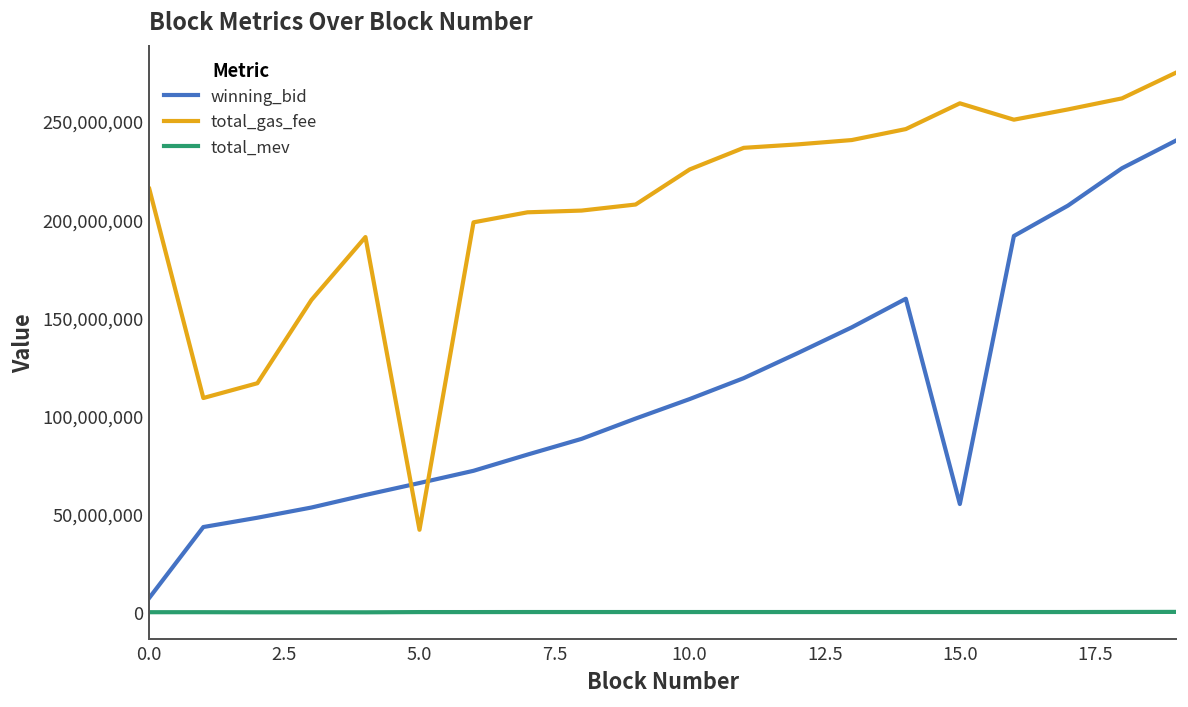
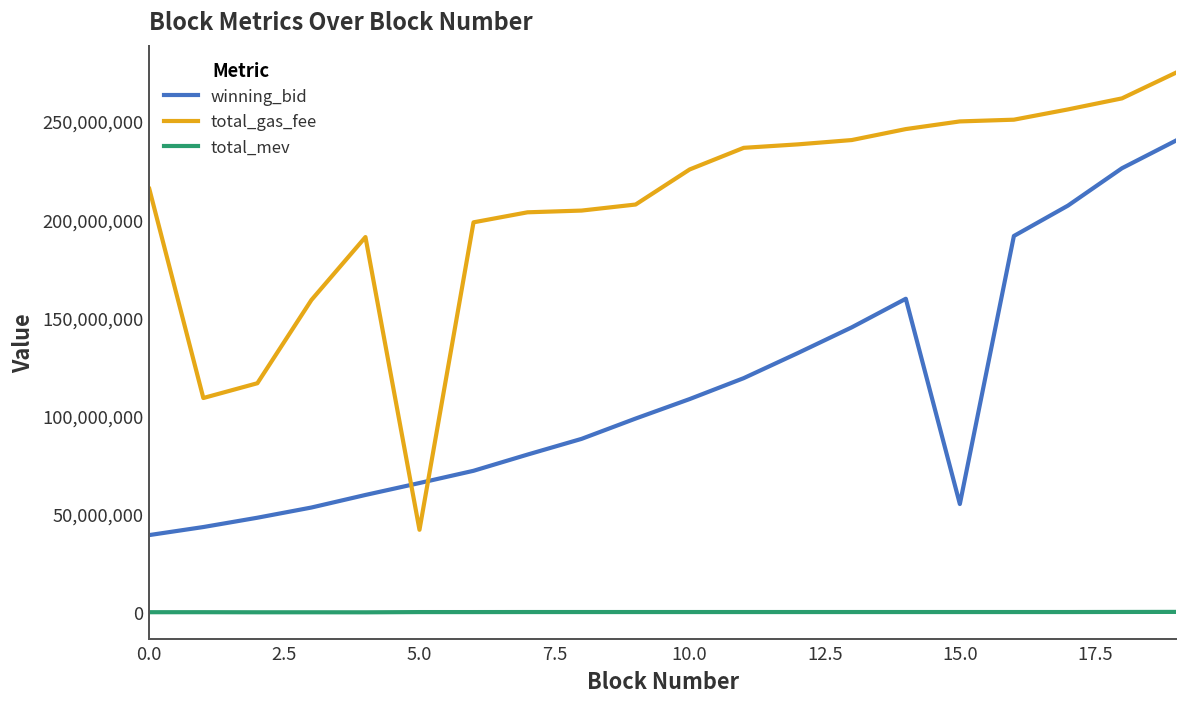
winning_bid, 0.0: 7,000,000 -> 39,000,000
total_gas_fee, 15.0: 259,000,000 -> 250,000,000
